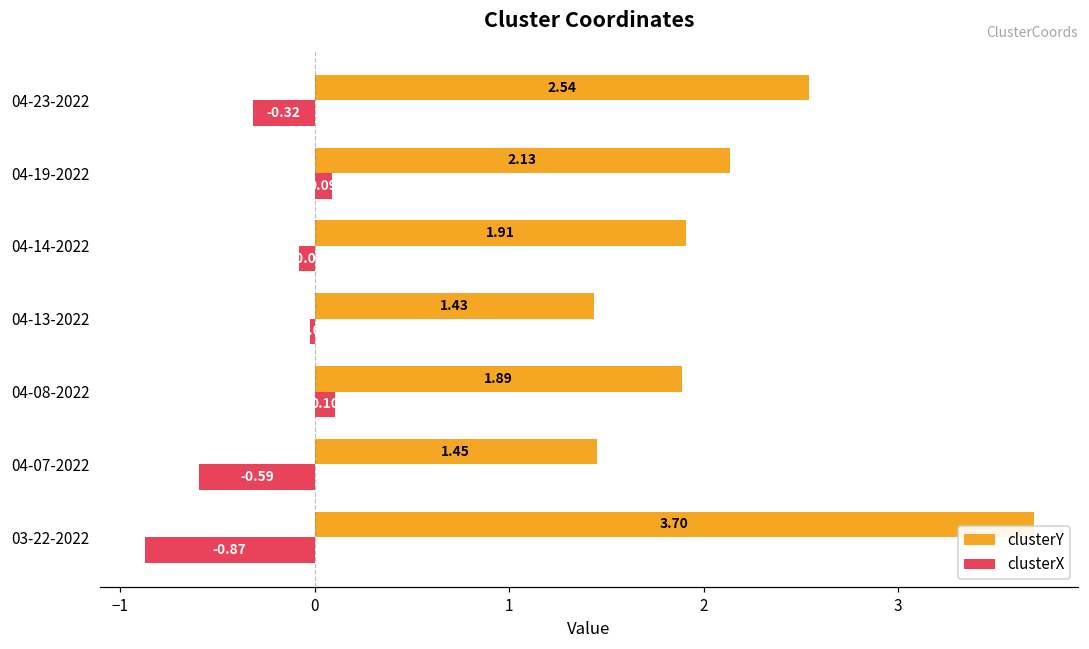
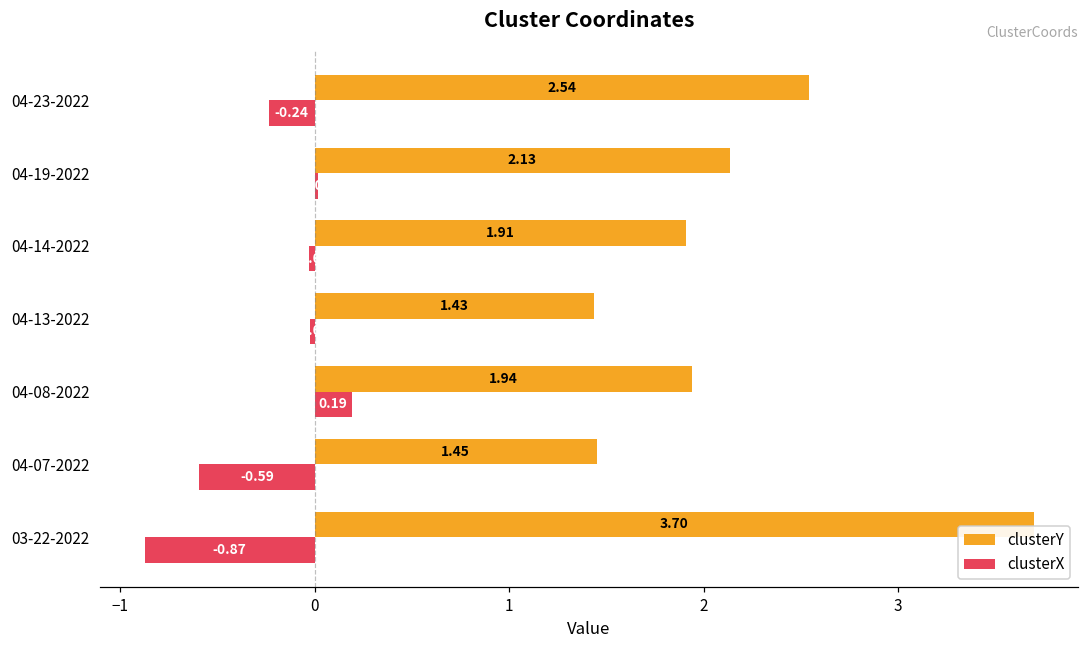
clusterX, 04-23-2022: -0.32 -> -0.24
clusterX, 04-19-2022: 0.09 -> 0.02
clusterX, 04-14-2022: -0.08 -> -0.03
clusterY, 04-08-2022: 1.89 -> 1.94
clusterX, 04-08-2022: 0.10 -> 0.19
